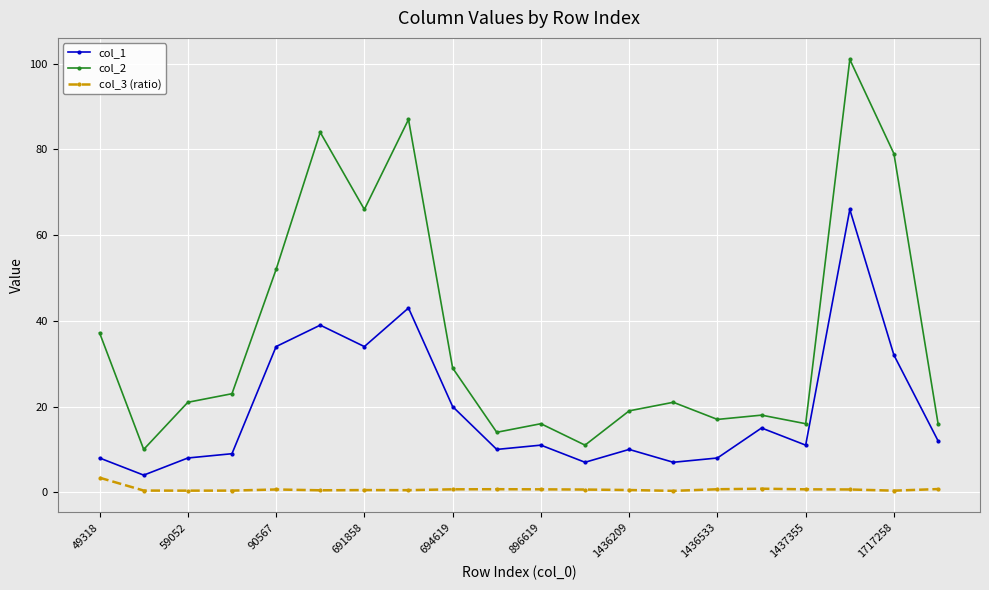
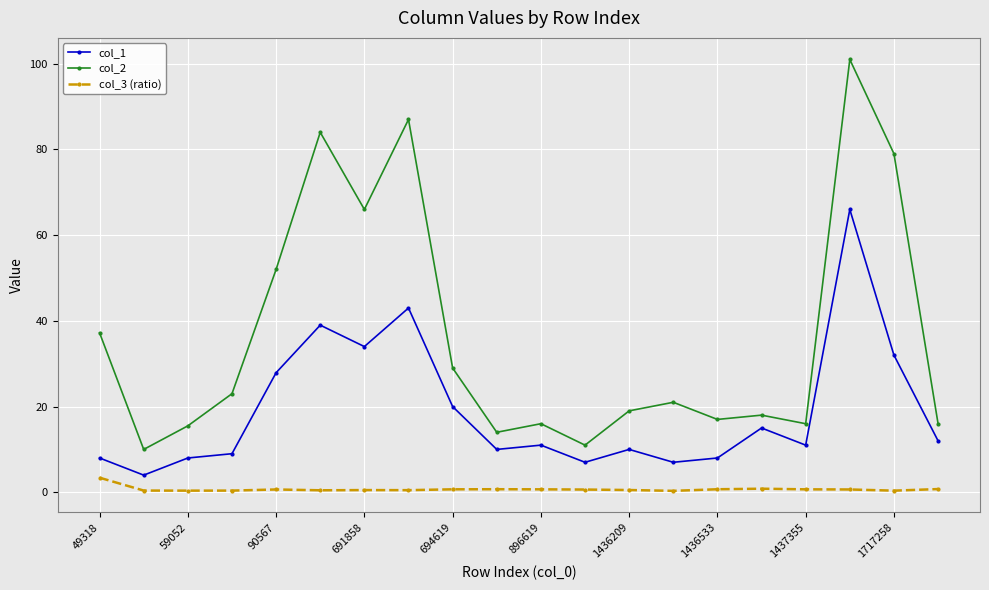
col_2, 59052: 21 -> 16
col_1, 90567: 34 -> 28
